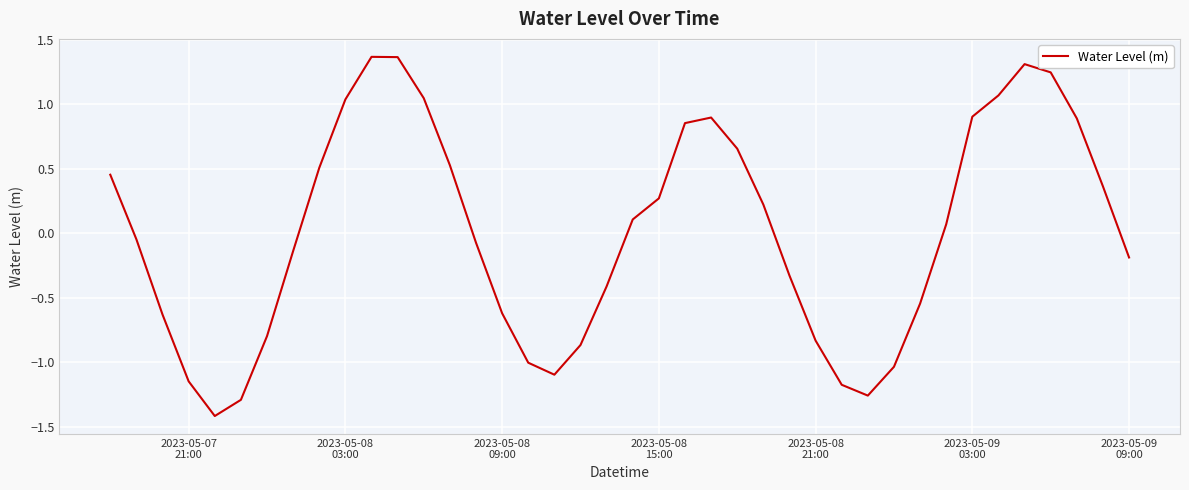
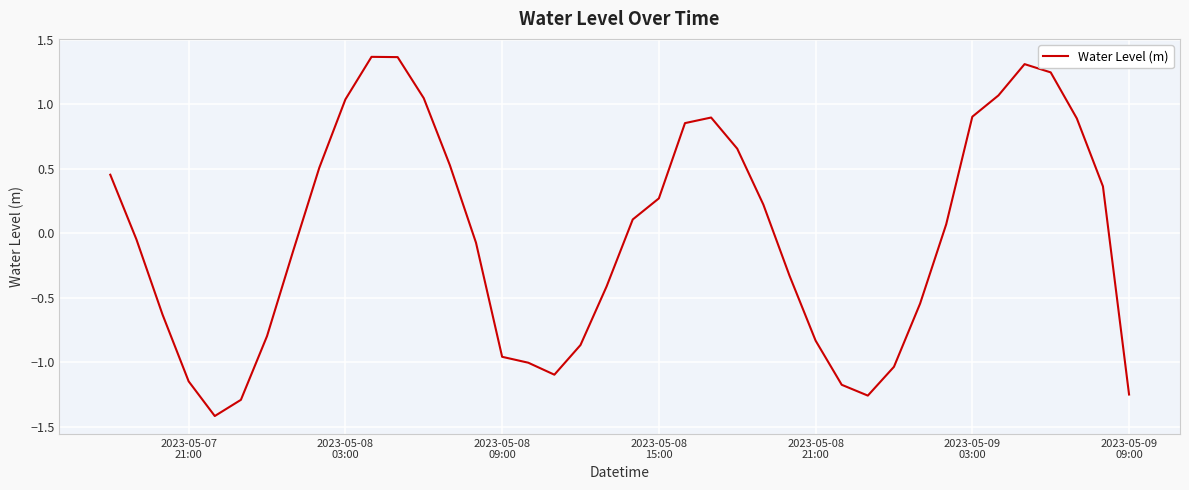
2023-05-08 09:00: -0.62 -> -0.96
2023-05-09 09:00: -0.19 -> -1.25
